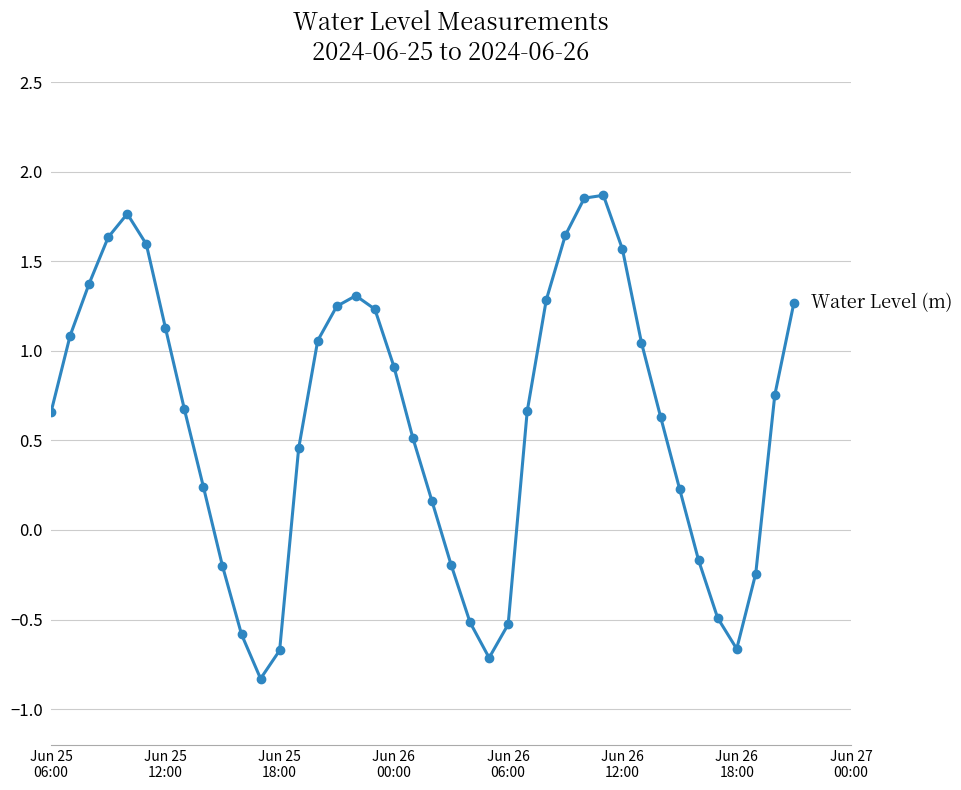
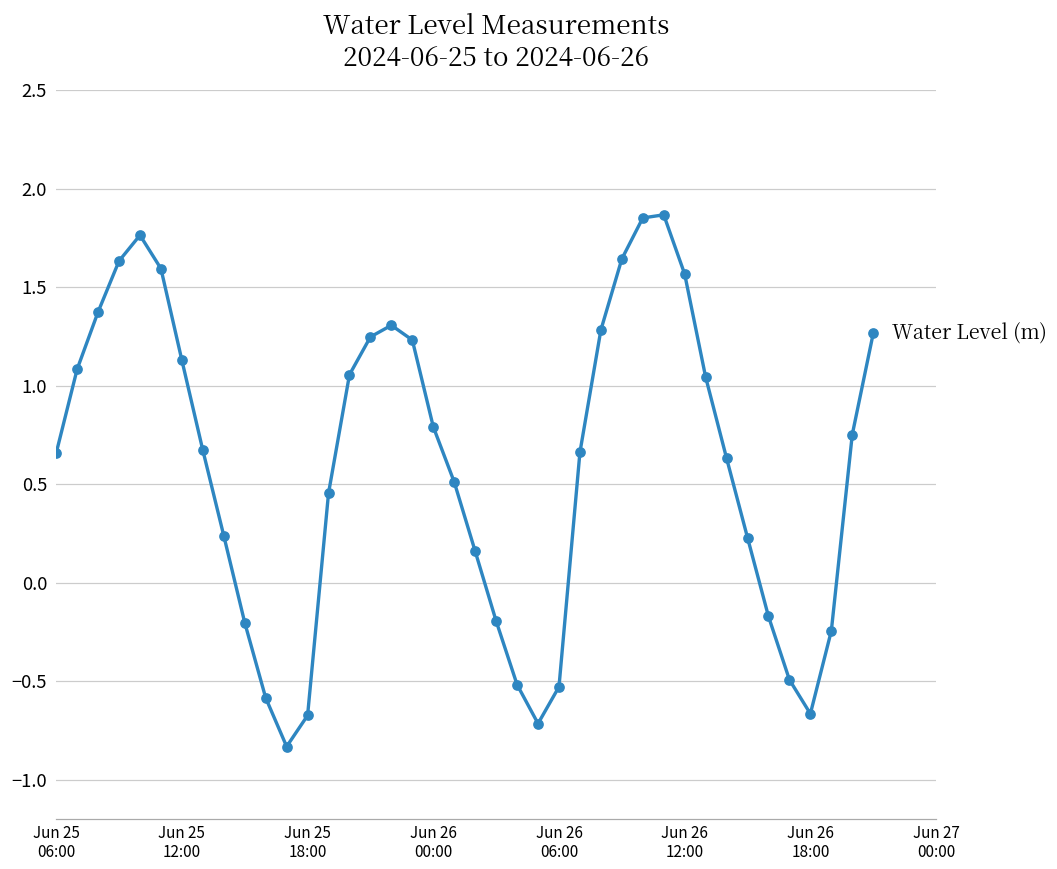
Jun 26 00:00: 0.91 -> 0.79
